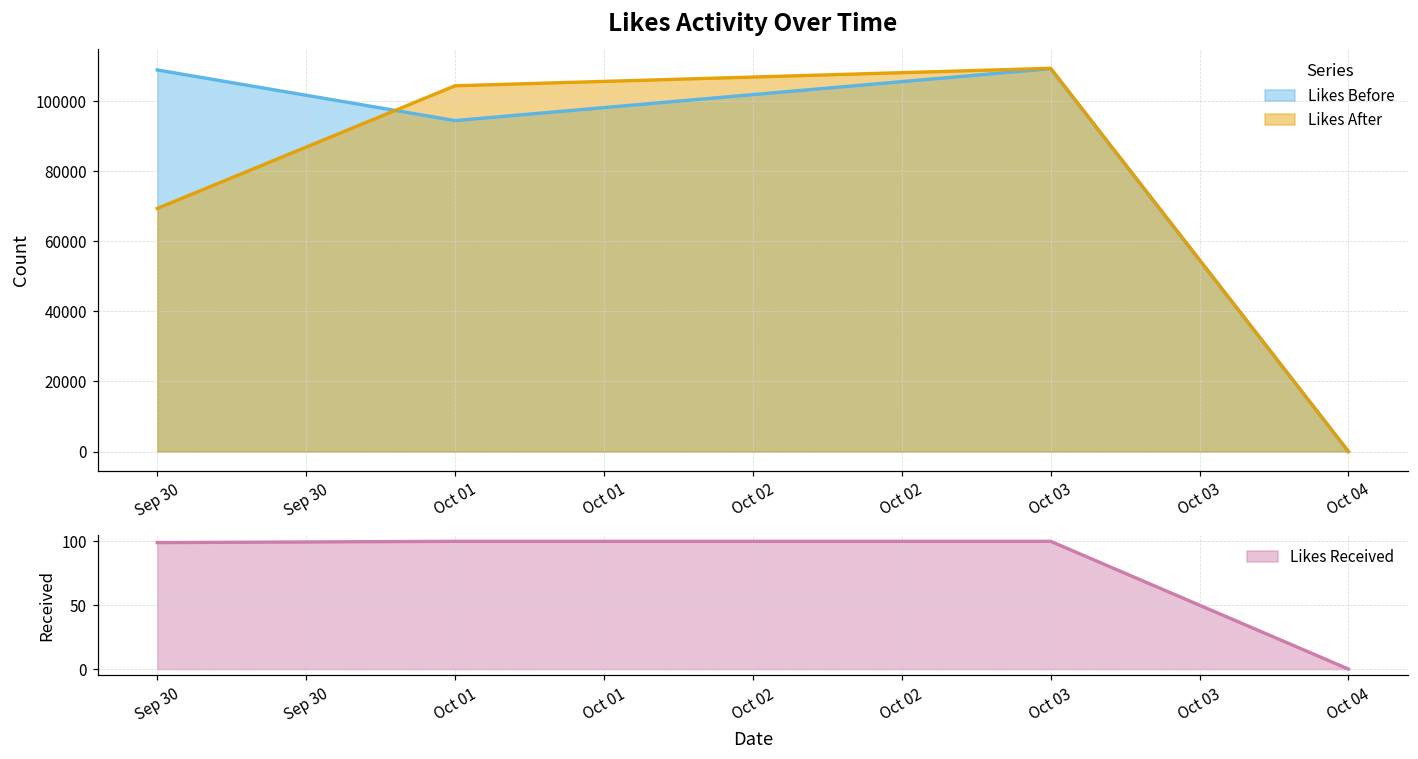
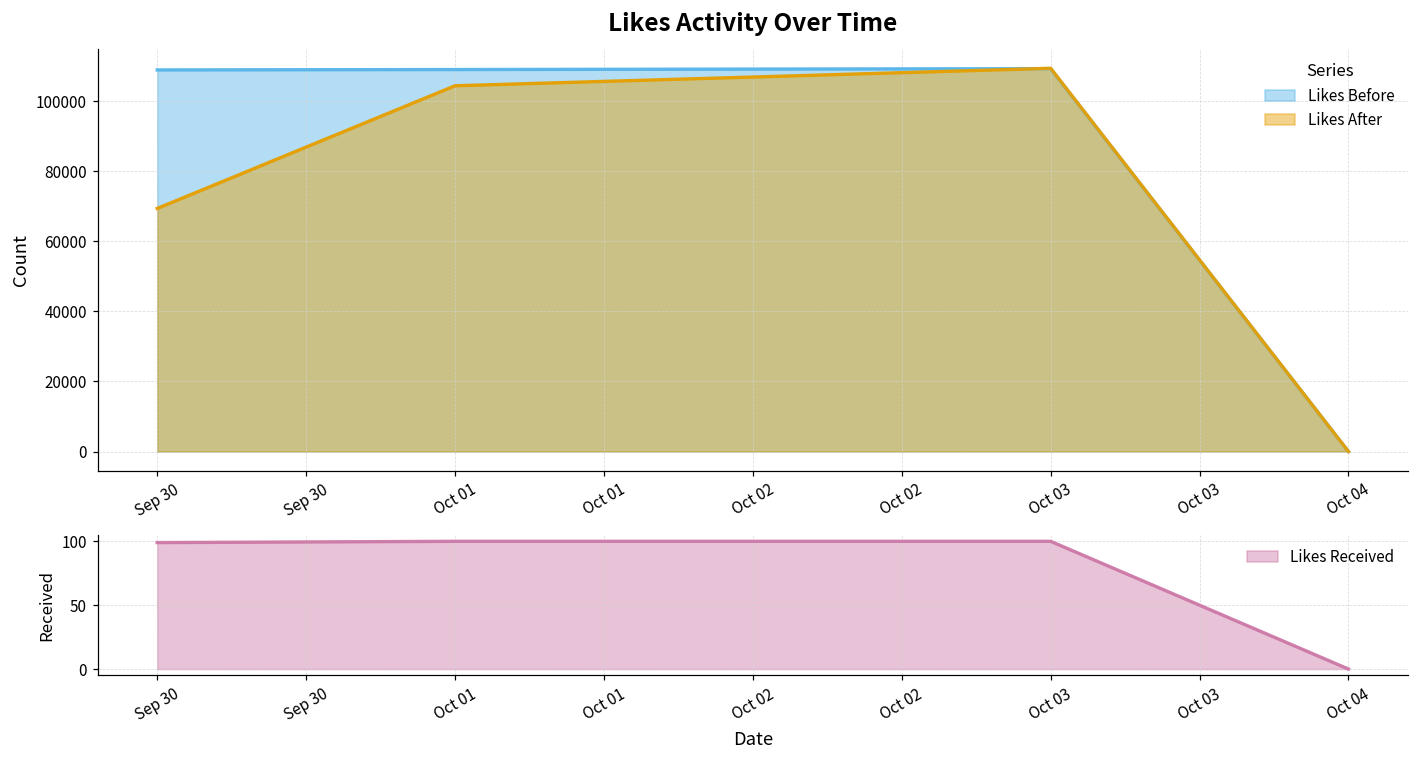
Likes Activity Over Time, Likes Before, Oct 01: 94000 -> 109000
